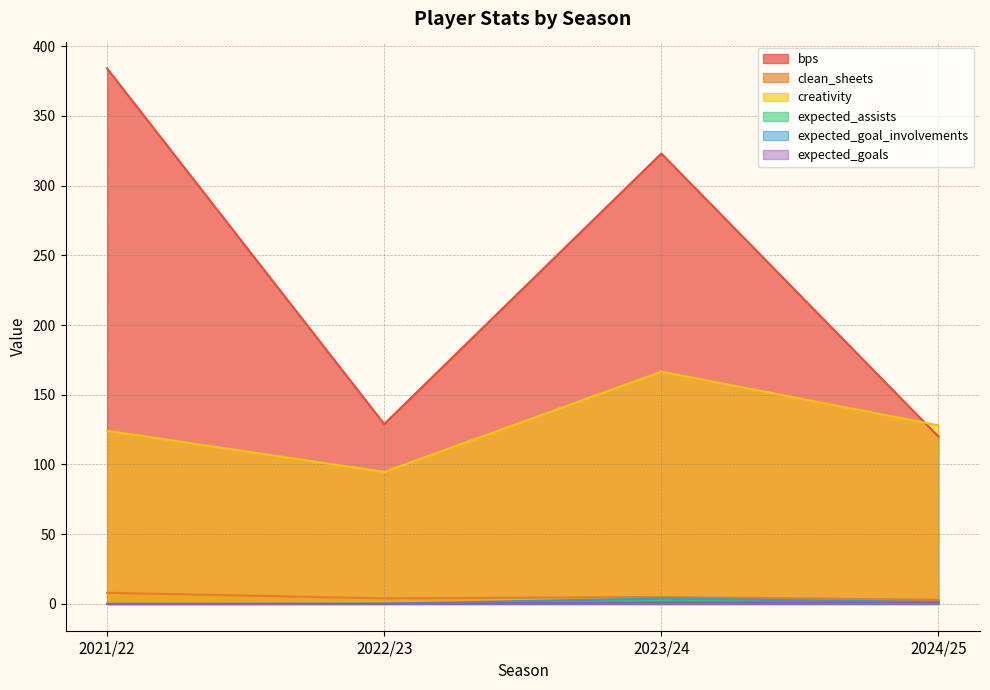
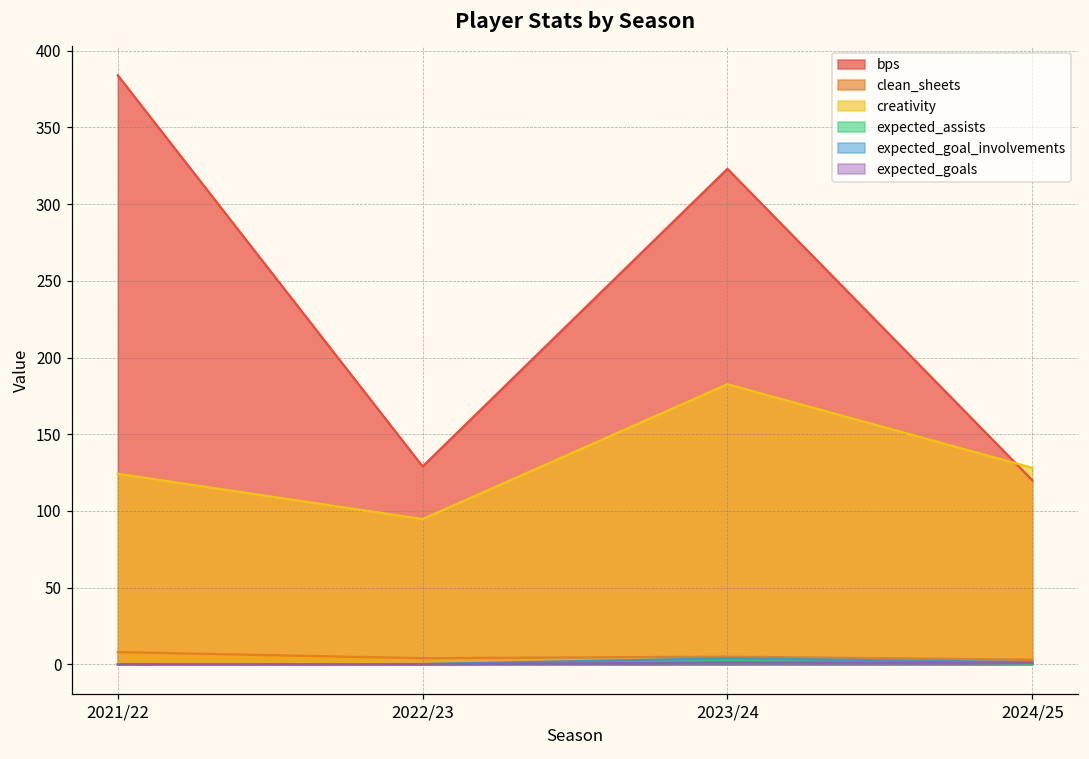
creativity, 2023/24: 167 -> 183
